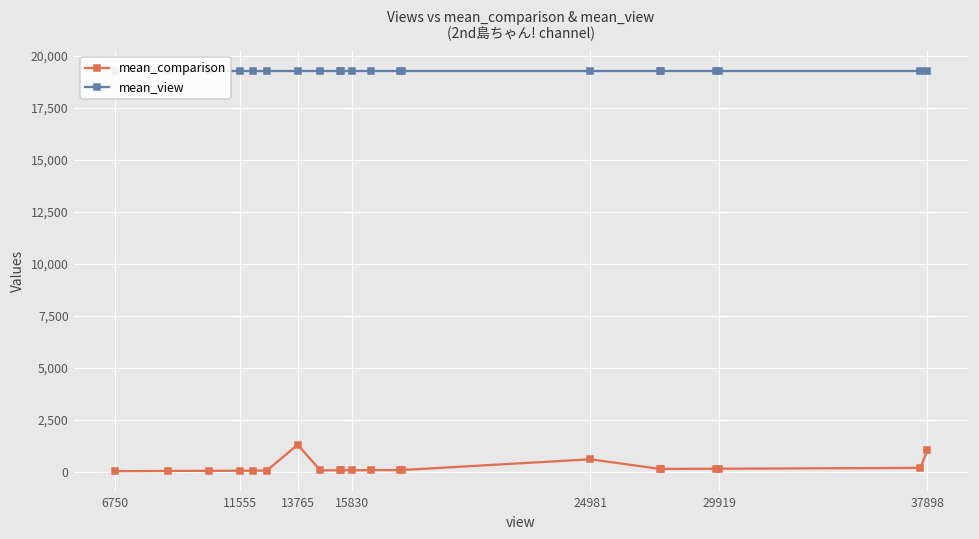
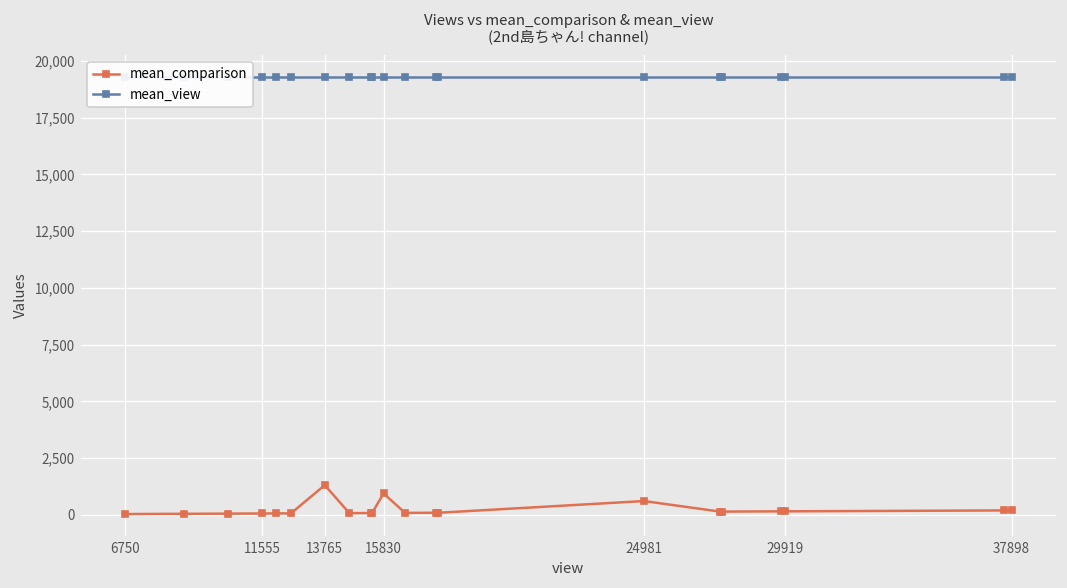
mean_comparison, 15830: 100 -> 900
mean_comparison, 37898: 1,100 -> 200
